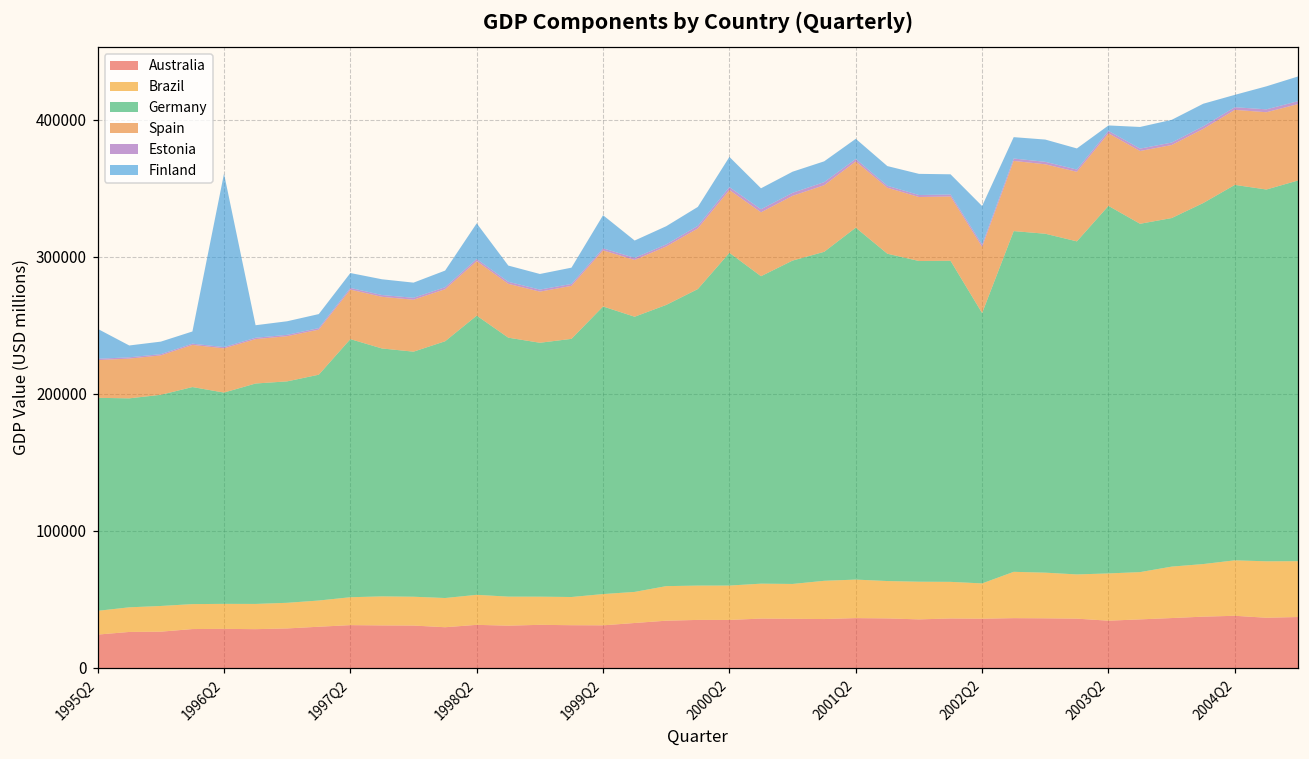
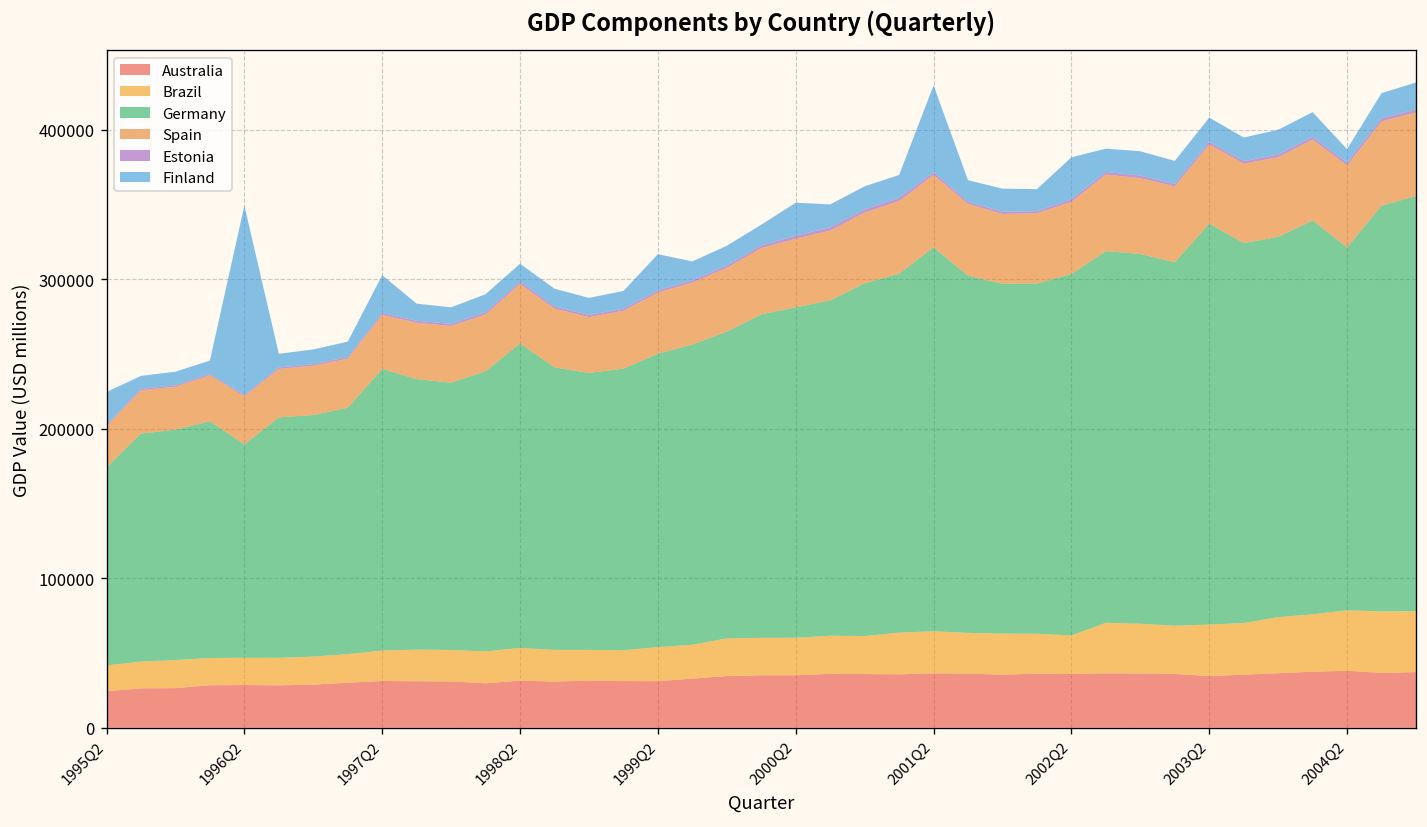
Germany, 1995Q2: 155000 -> 132000
Germany, 1996Q2: 154000 -> 143000
Finland, 1997Q2: 11000 -> 25000
Finland, 1998Q2: 26000 -> 12000
Germany, 1999Q2: 210000 -> 196000
Germany, 2000Q2: 243000 -> 221000
Finland, 2001Q2: 15000 -> 58000
Germany, 2002Q2: 197000 -> 242000
Finland, 2003Q2: 4000 -> 16000
Germany, 2004Q2: 274000 -> 243000
